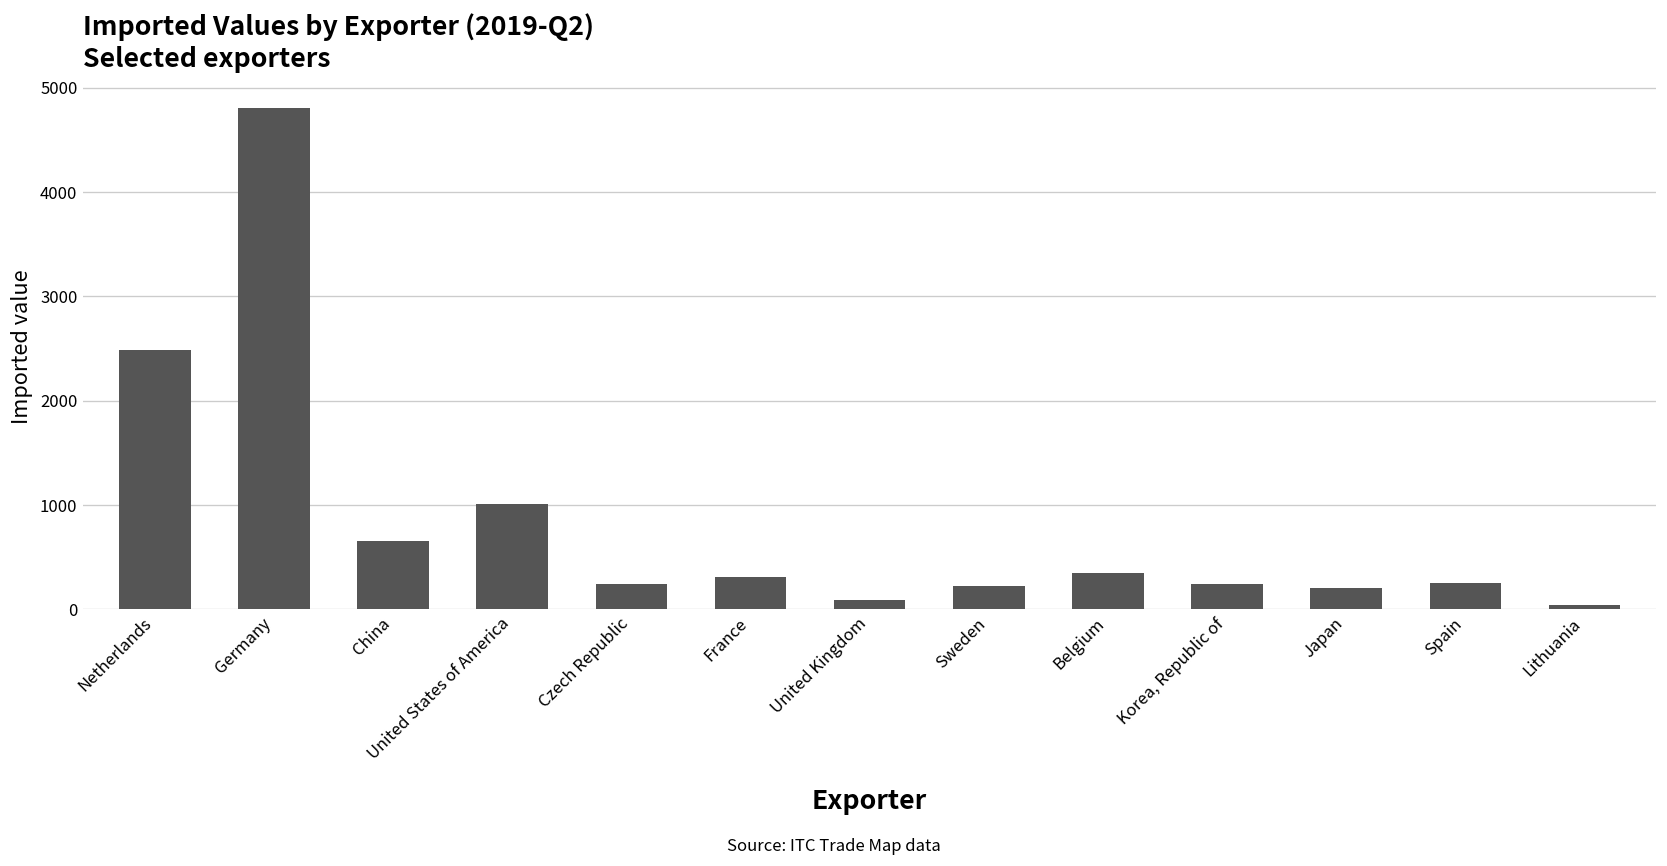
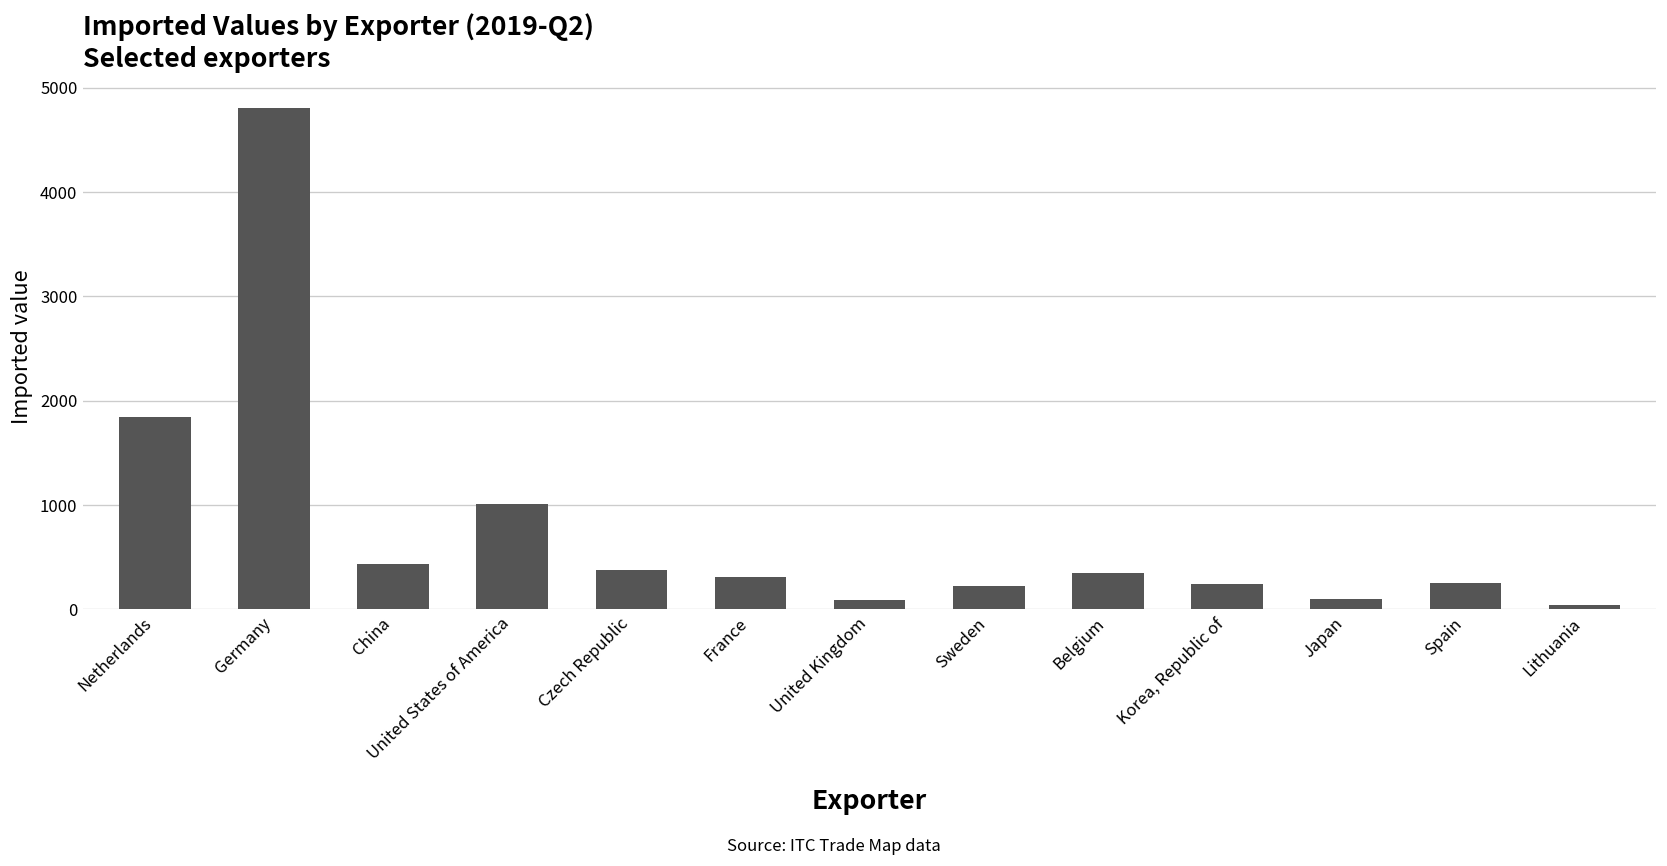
Netherlands: 2500 -> 1800
China: 700 -> 400
Czech Republic: 200 -> 400
Japan: 200 -> 100
